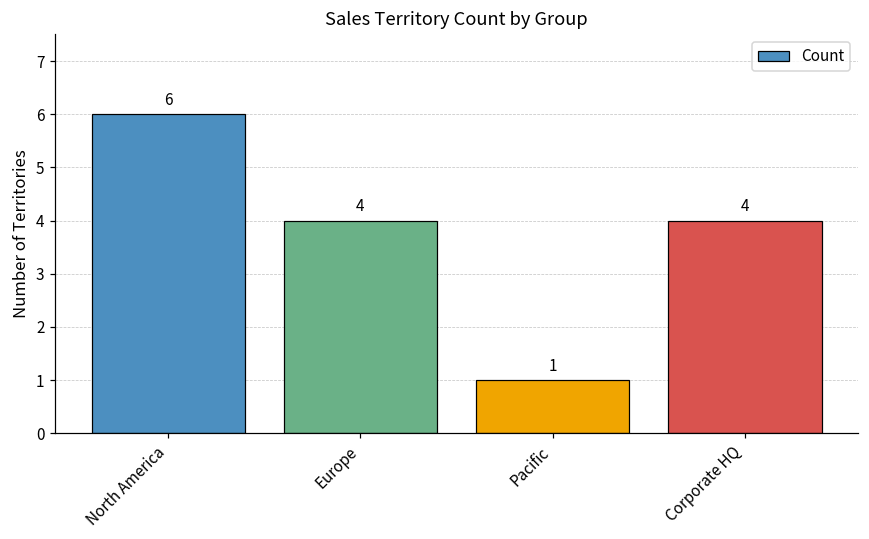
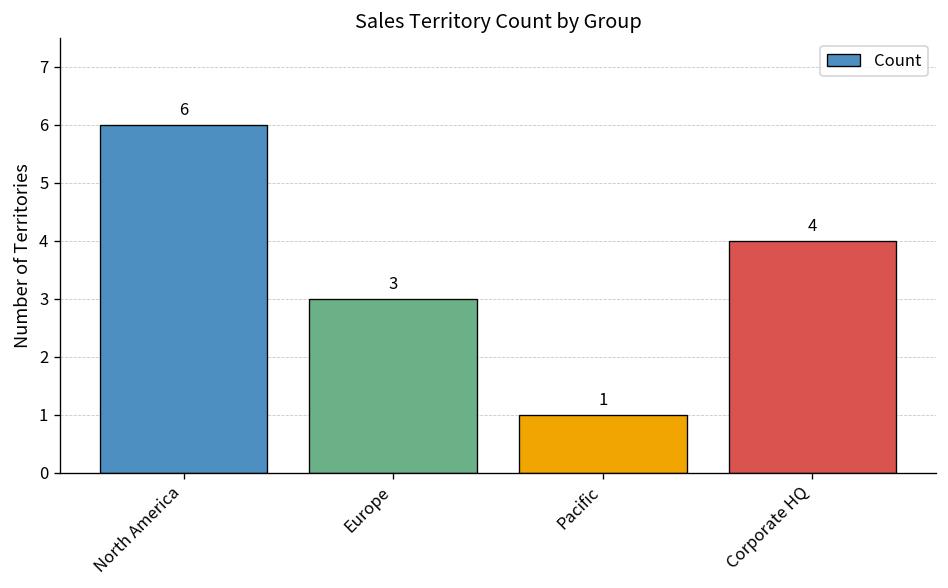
Europe: 4 -> 3
